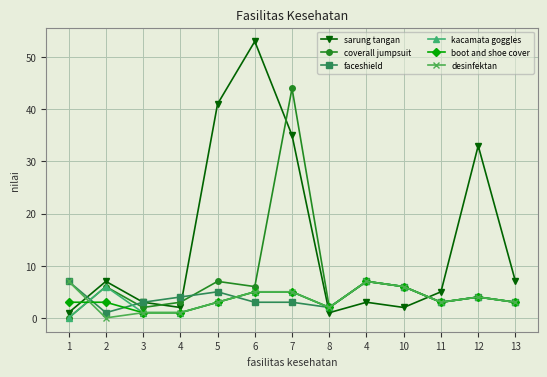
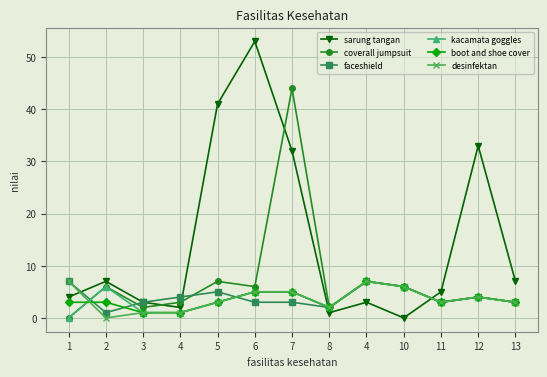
sarung tangan, 1: 1 -> 4
sarung tangan, 7: 35 -> 32
sarung tangan, 10: 2 -> 0
